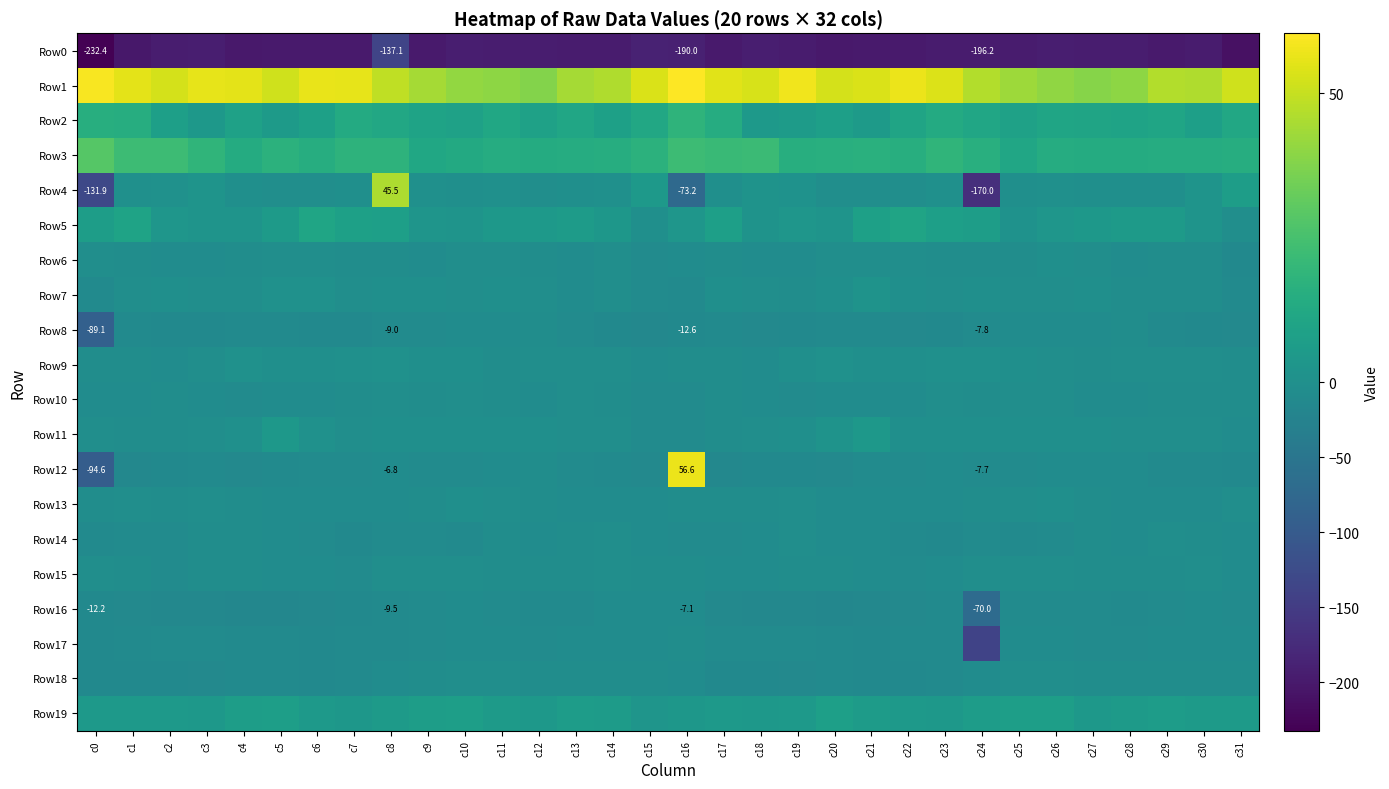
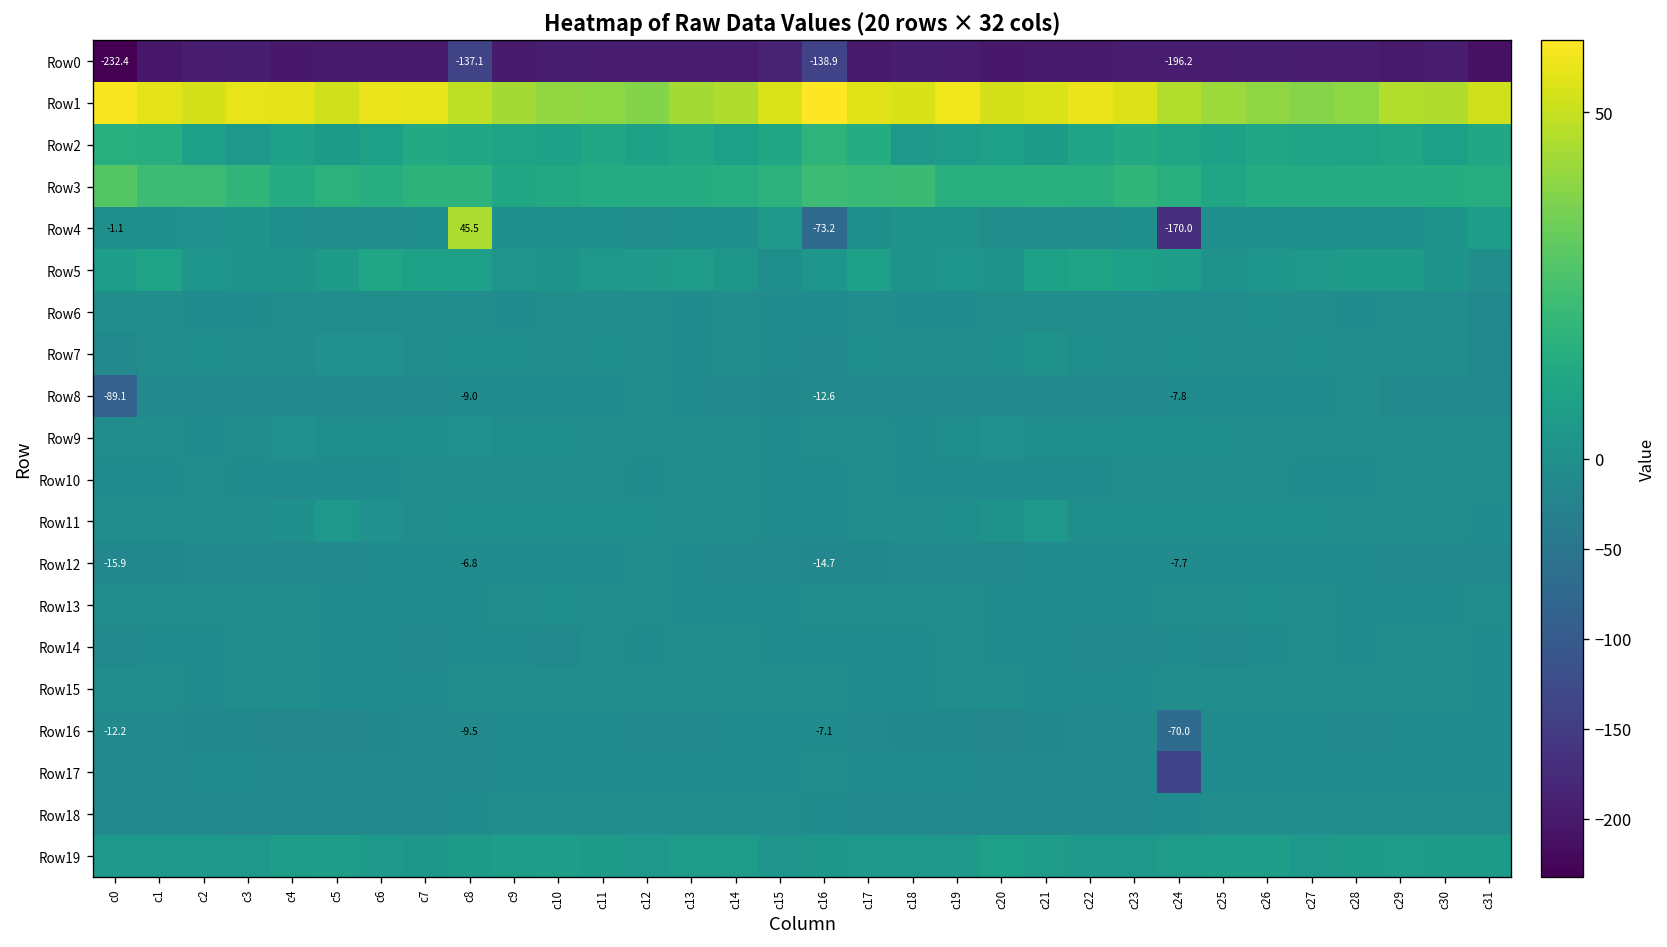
Row0, c16: -190.0 -> -138.9
Row4, c0: -131.9 -> -1.1
Row12, c0: -94.6 -> -15.9
Row12, c16: 56.6 -> -14.7
